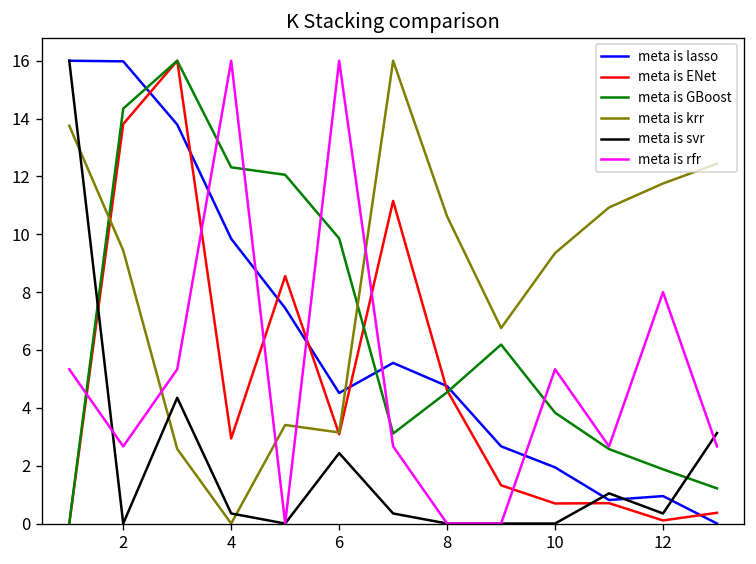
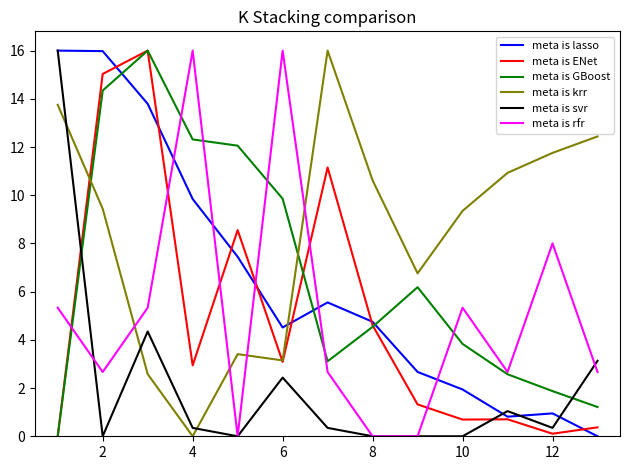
meta is ENet, 2: 13.8 -> 15.0
